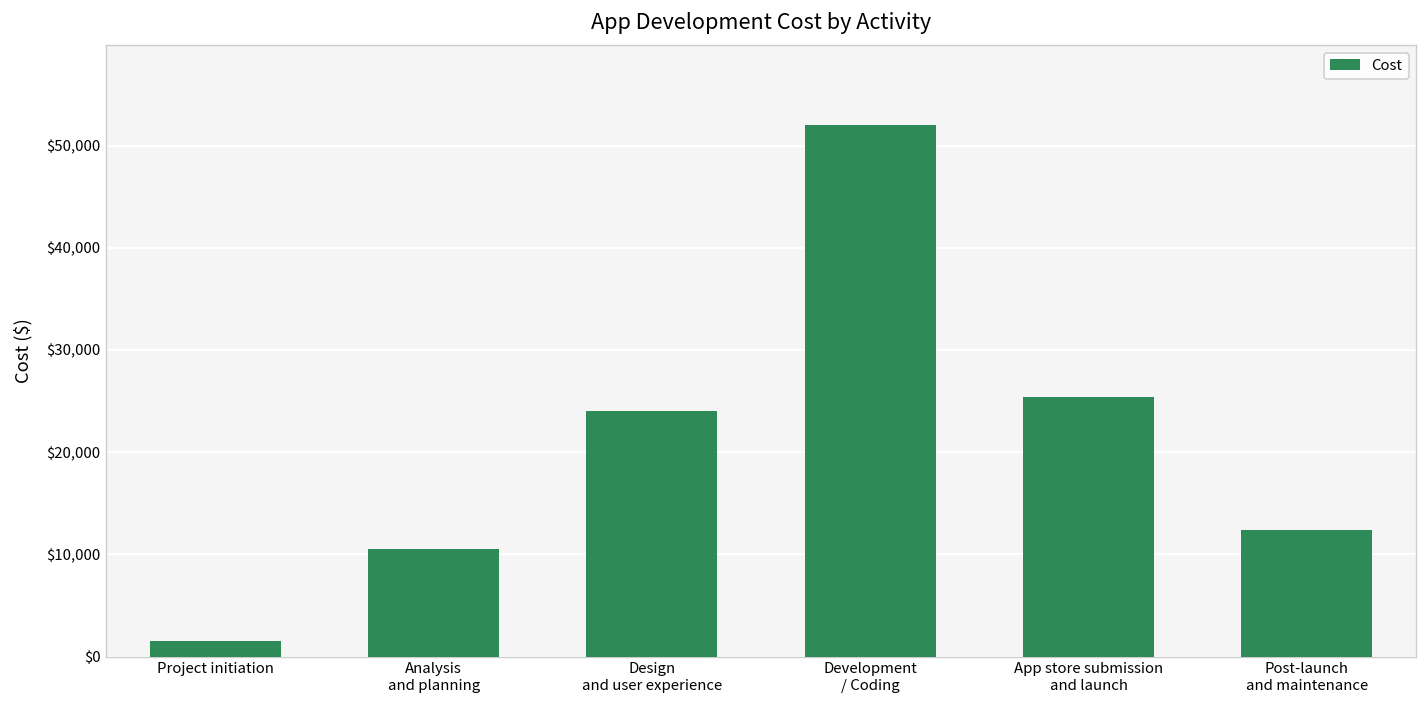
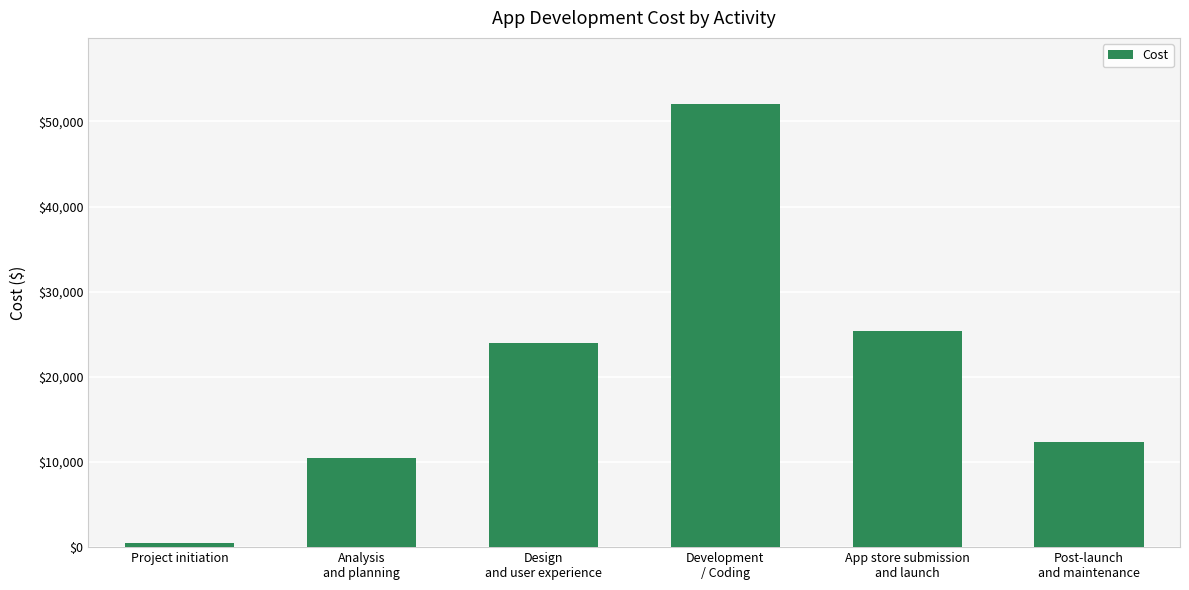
Project initiation: $2,000 -> $0
